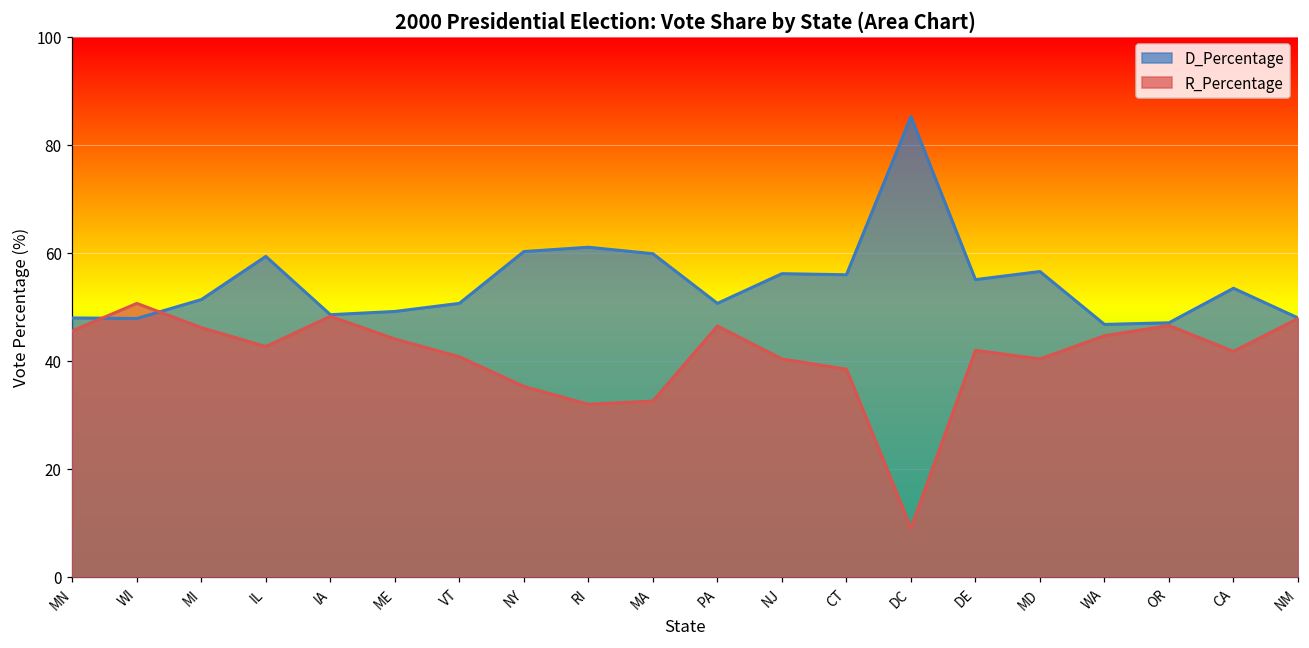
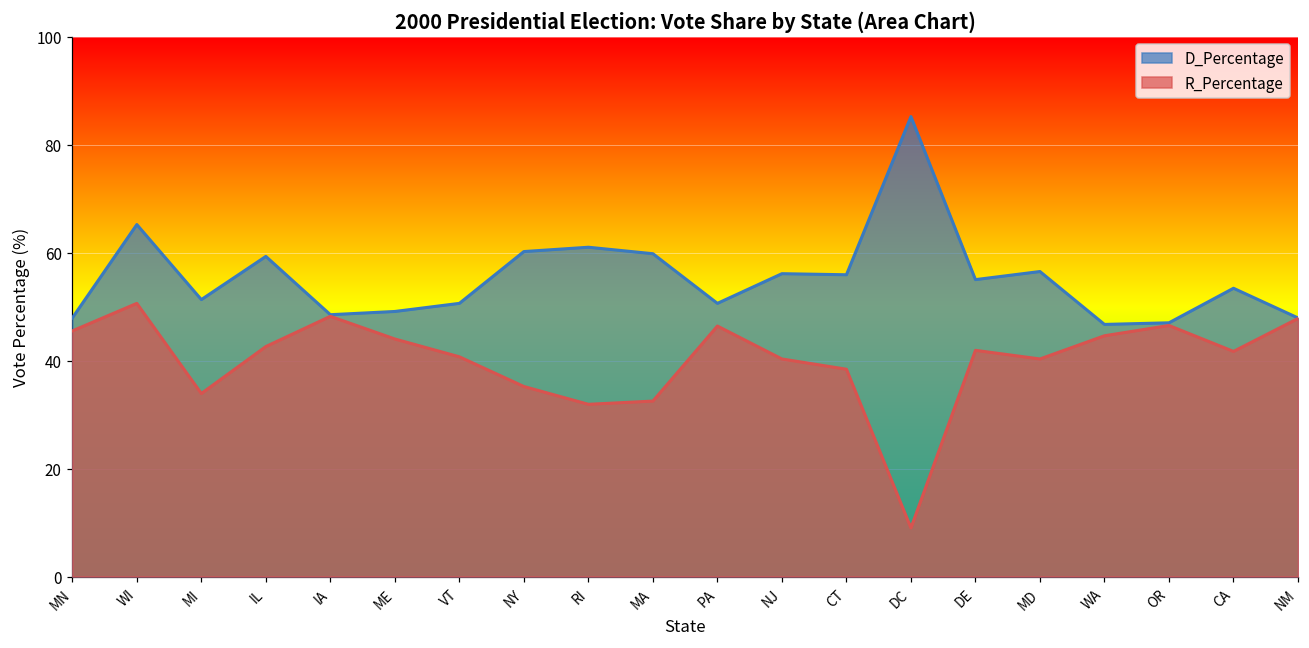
D_Percentage, WI: 48 -> 65
R_Percentage, MI: 46 -> 34
